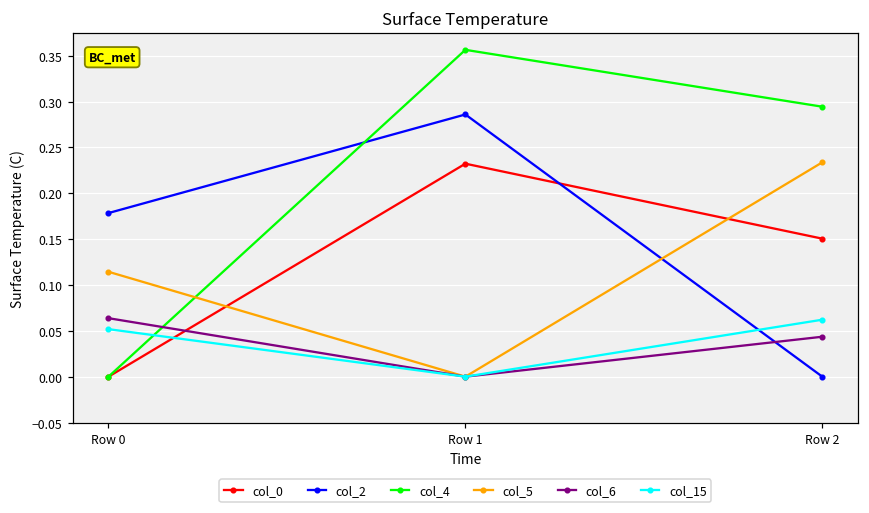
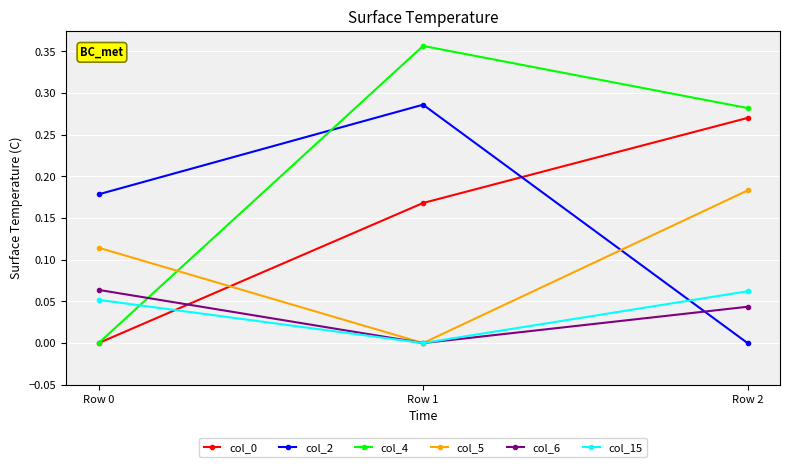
col_0, Row 1: 0.23 -> 0.17
col_0, Row 2: 0.15 -> 0.27
col_4, Row 2: 0.29 -> 0.28
col_5, Row 2: 0.23 -> 0.18
